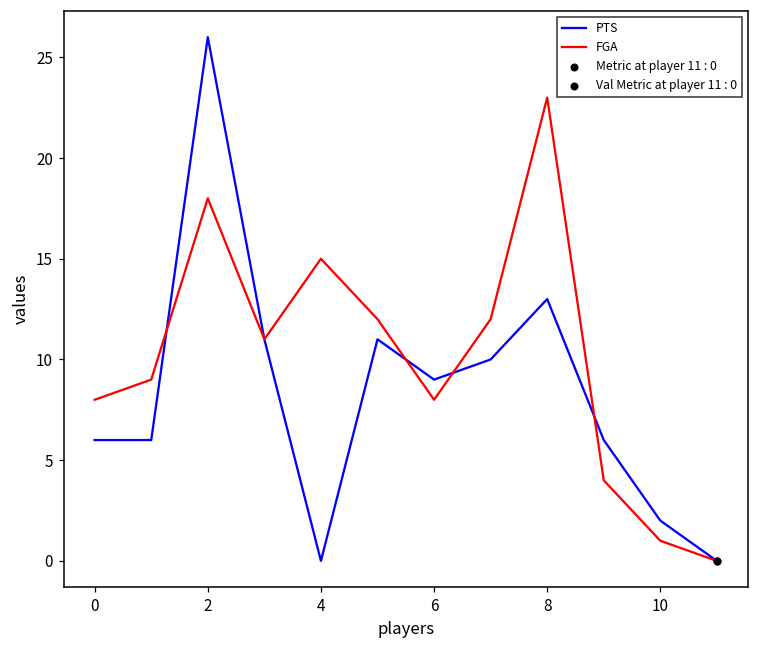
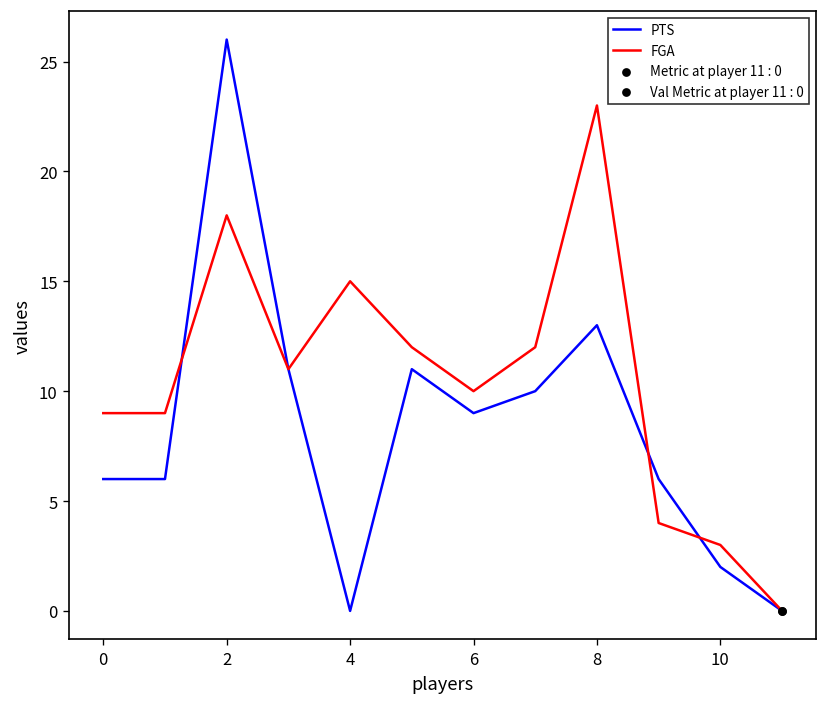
FGA, 0: 8 -> 9
FGA, 6: 8 -> 10
FGA, 10: 1 -> 3
